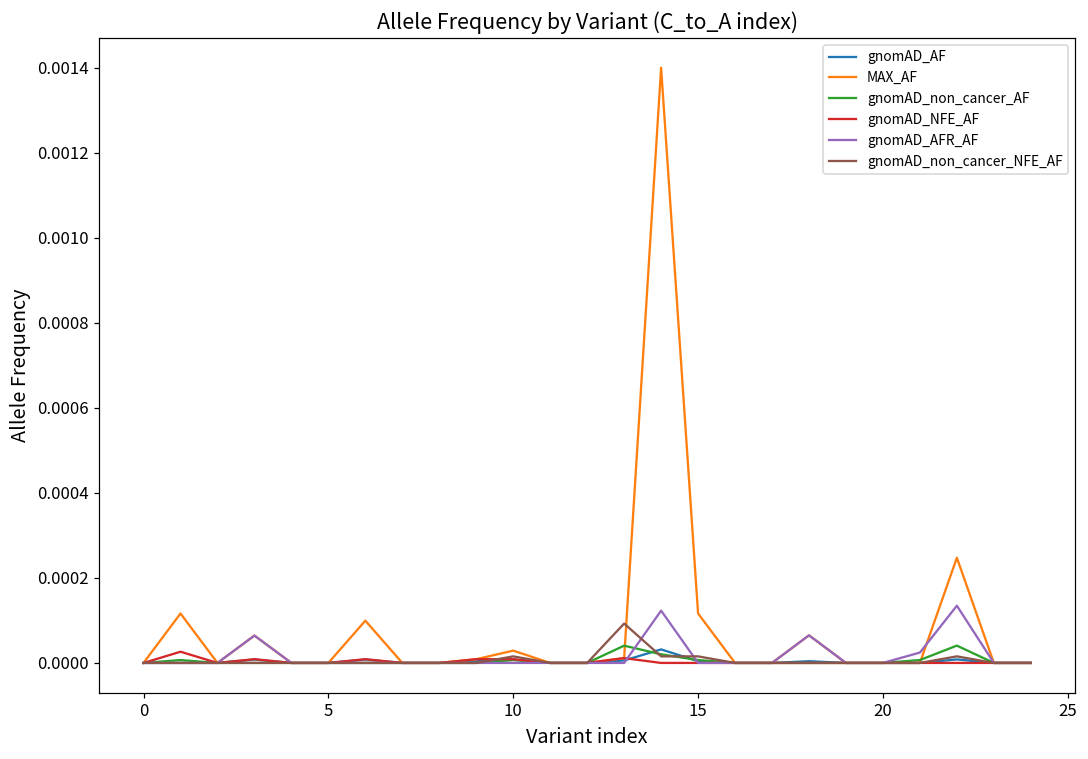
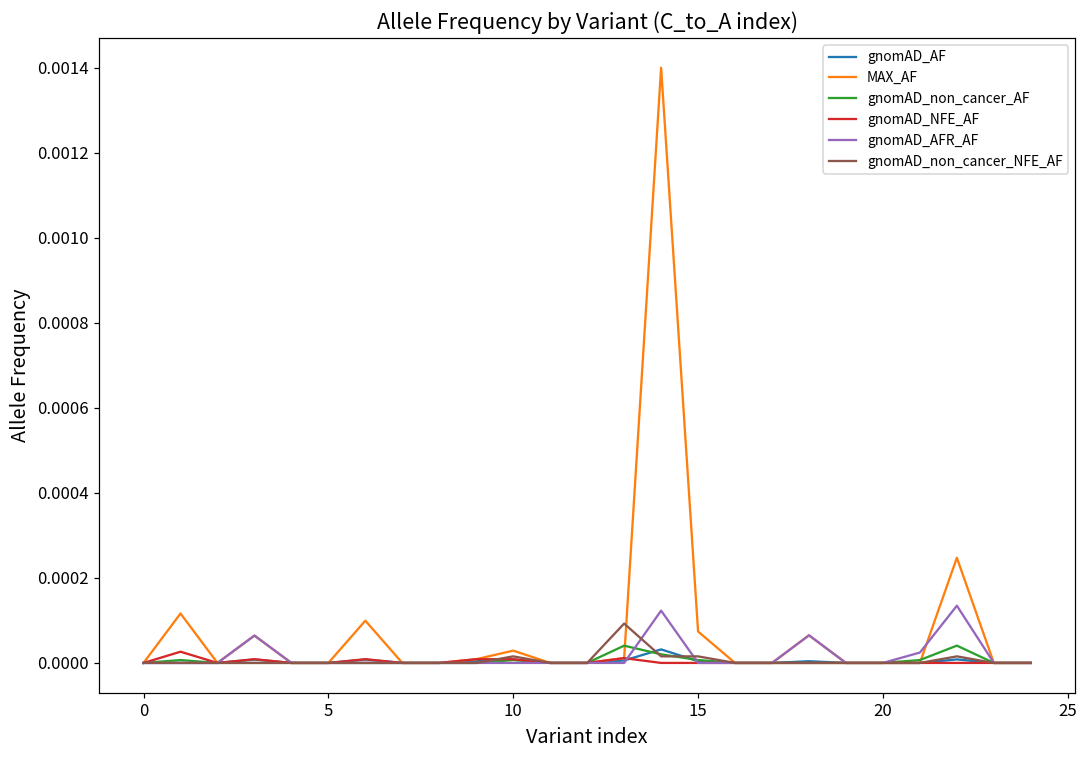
MAX_AF, 15: 0.00012 -> 0.00007
